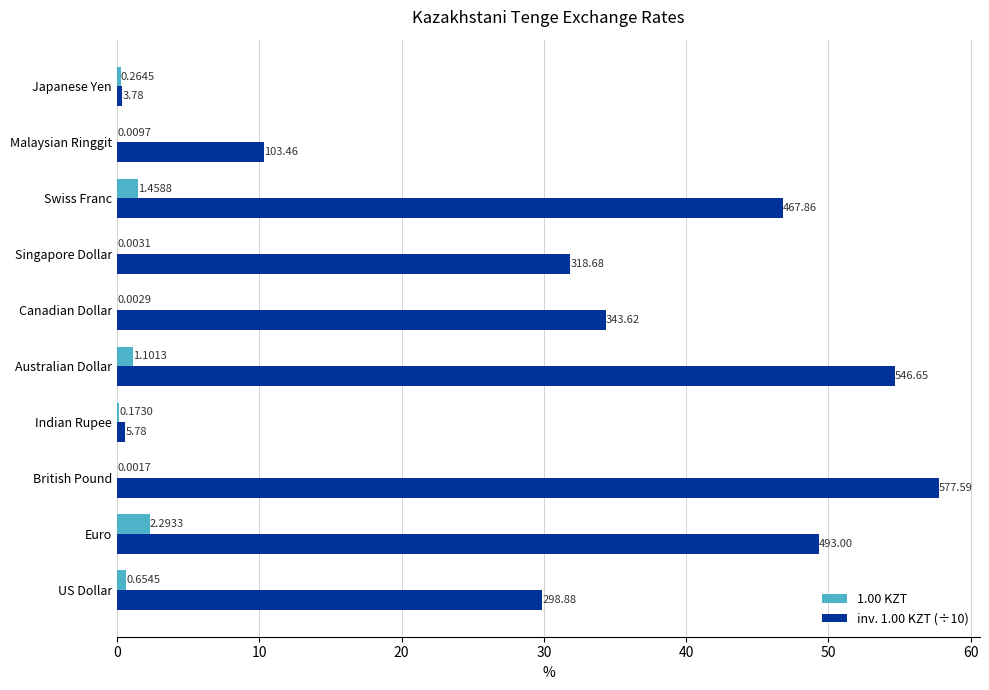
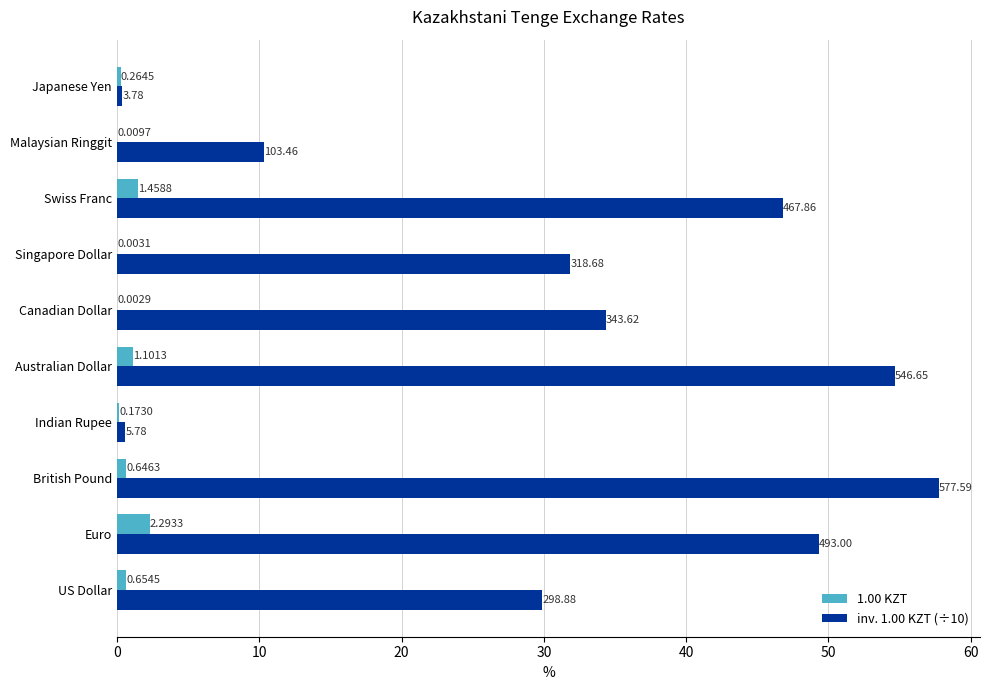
1.00 KZT, British Pound: 0.0017 -> 0.6463
